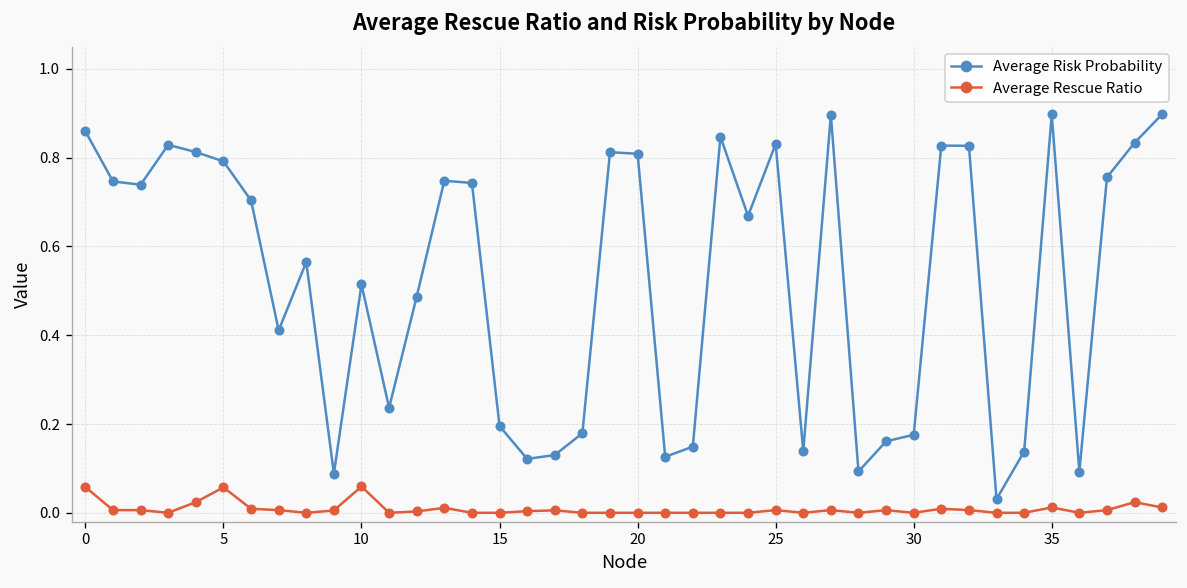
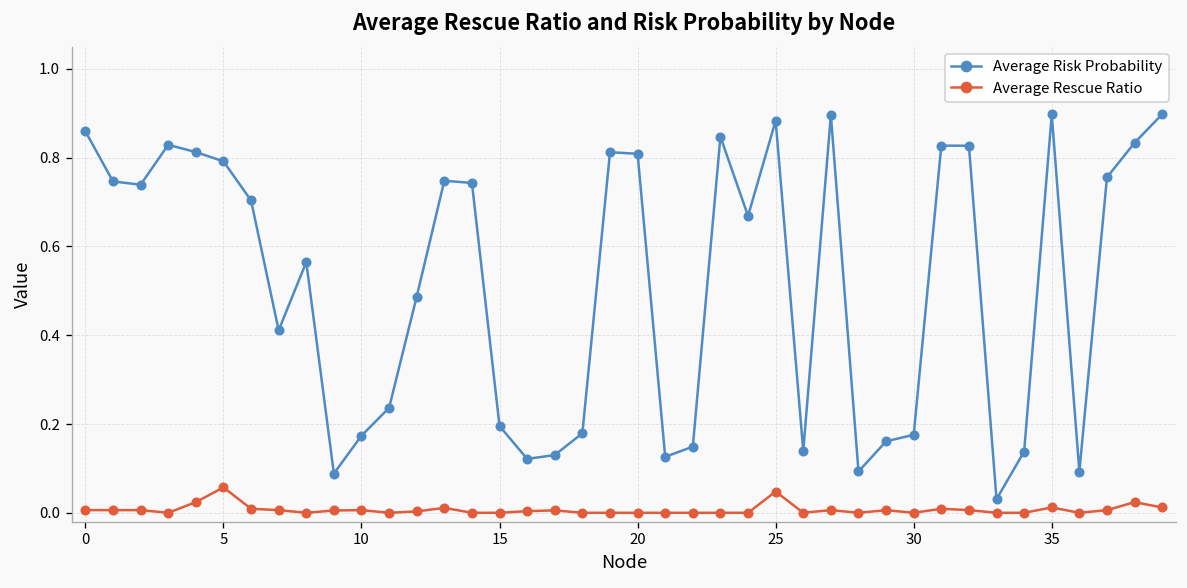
Average Rescue Ratio, 0: 0.06 -> 0.01
Average Risk Probability, 10: 0.51 -> 0.17
Average Rescue Ratio, 10: 0.06 -> 0.01
Average Risk Probability, 25: 0.83 -> 0.88
Average Rescue Ratio, 25: 0.01 -> 0.05
